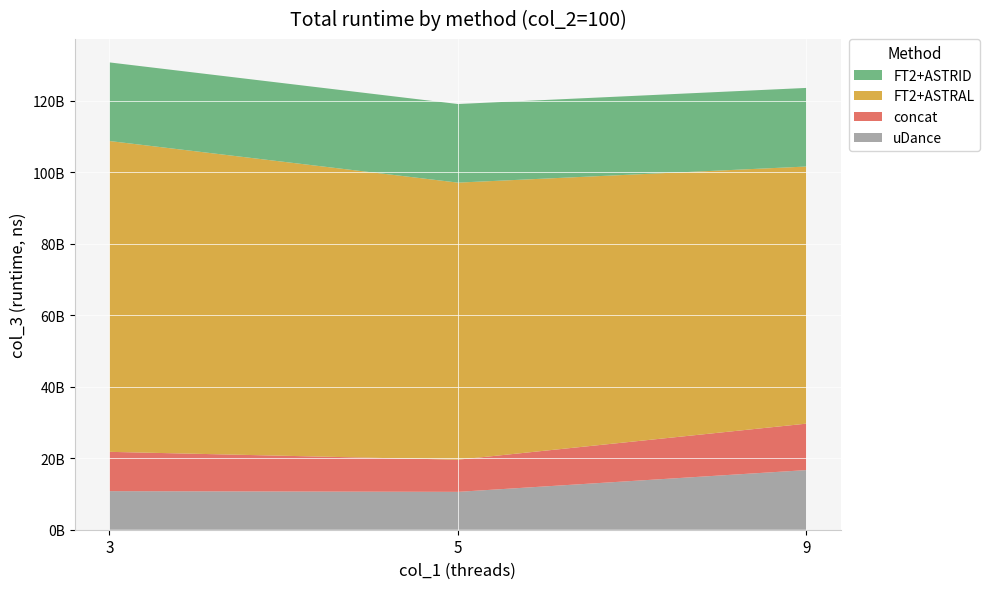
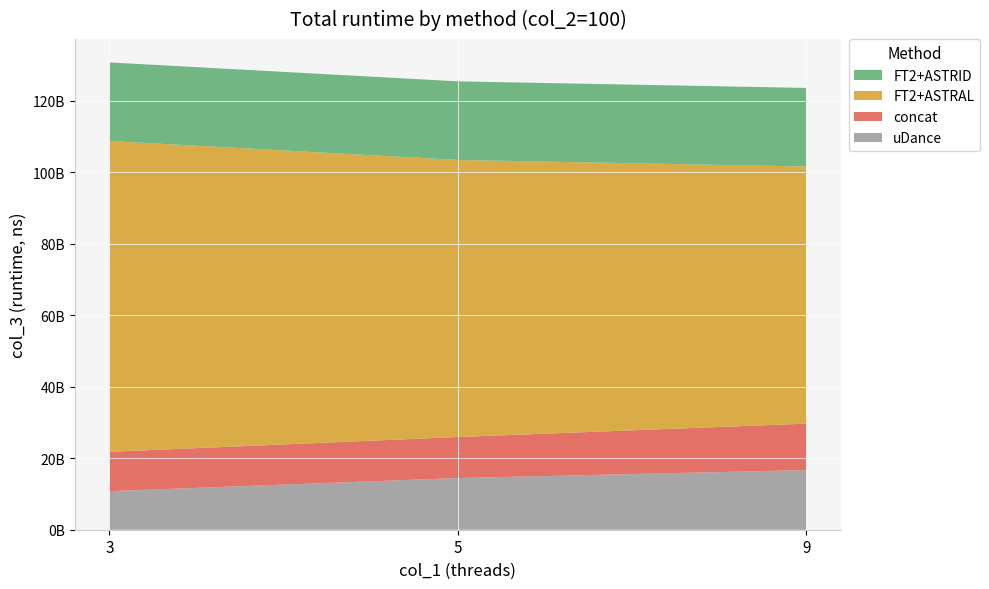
uDance, 5: 11000000000 -> 14000000000
concat, 5: 9000000000 -> 11000000000
